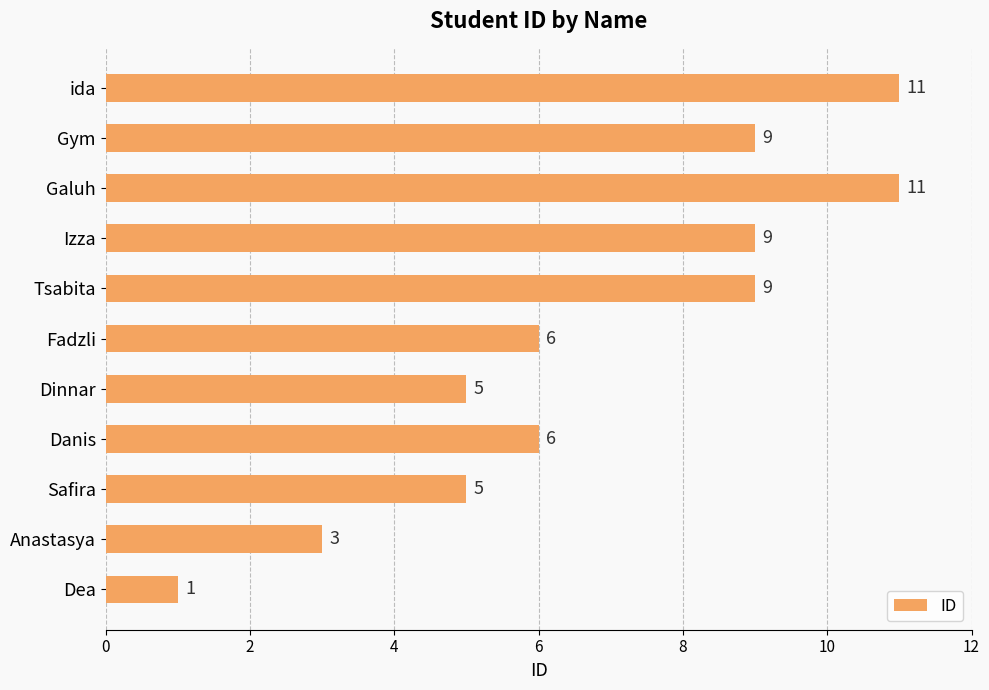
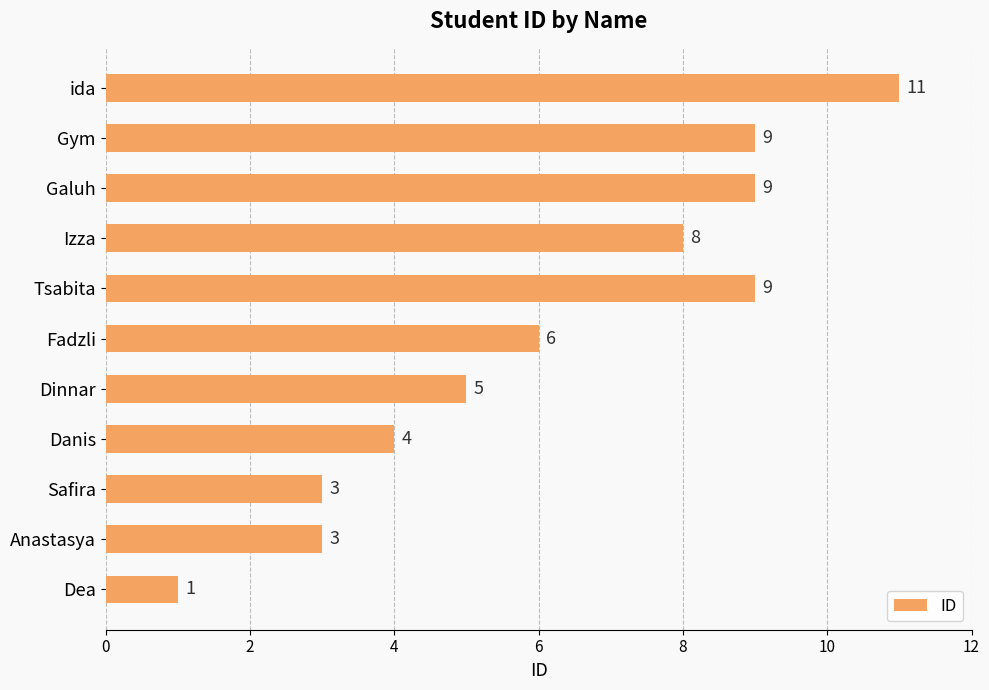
Galuh: 11 -> 9
Izza: 9 -> 8
Danis: 6 -> 4
Safira: 5 -> 3
